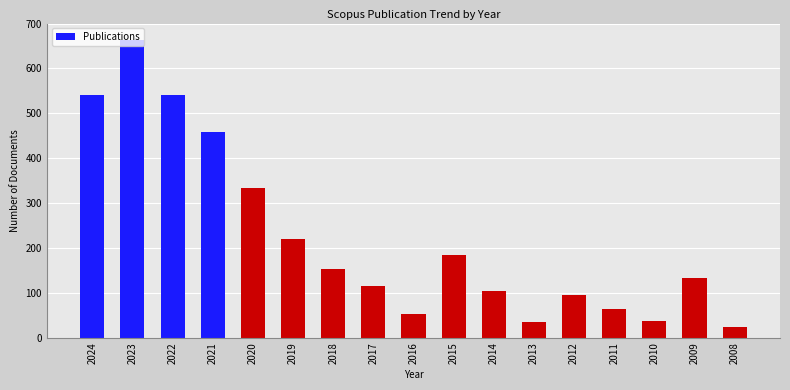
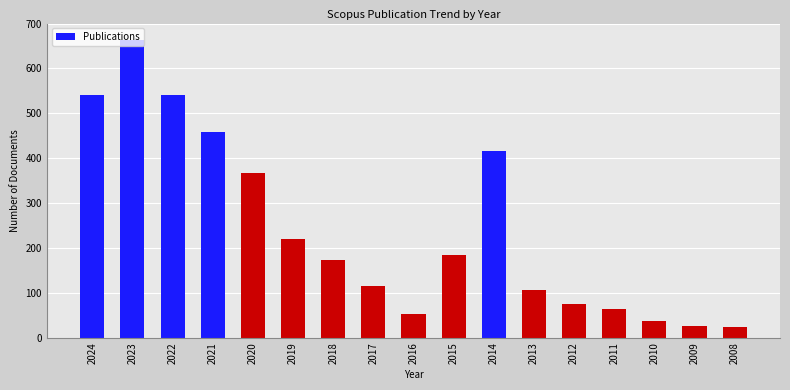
2020: 330 -> 370
2018: 150 -> 170
2014: 100 -> 420
2013: 40 -> 110
2012: 100 -> 80
2009: 130 -> 30
